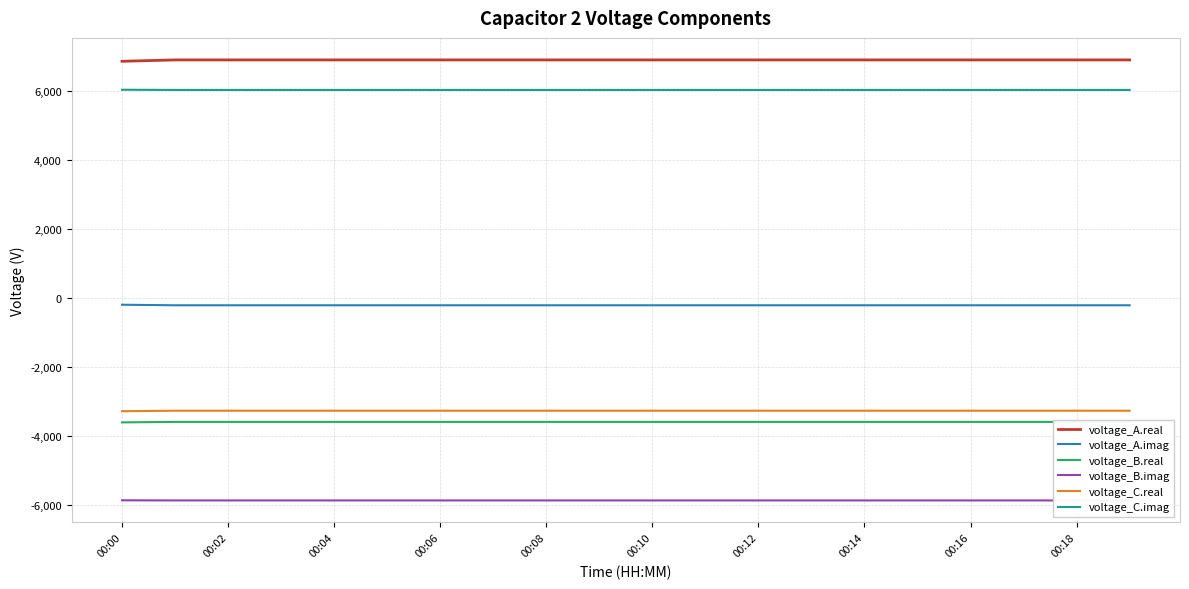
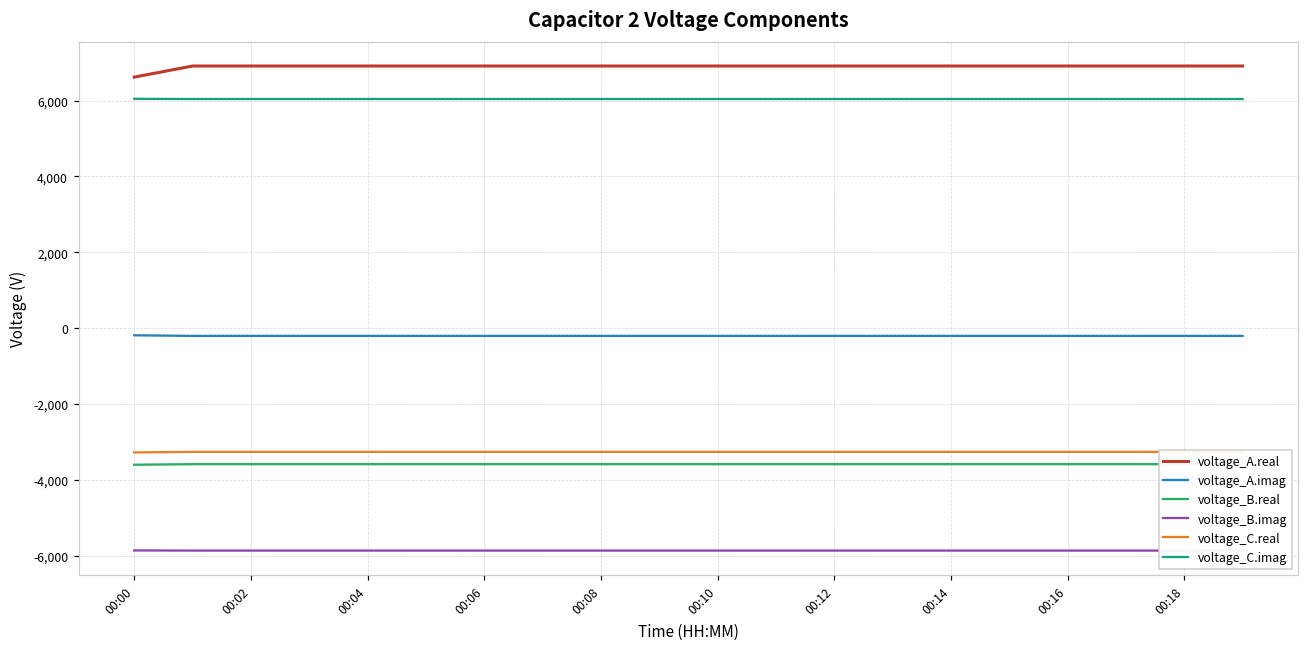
voltage_A.real, 00:00: 6,900 -> 6,600
